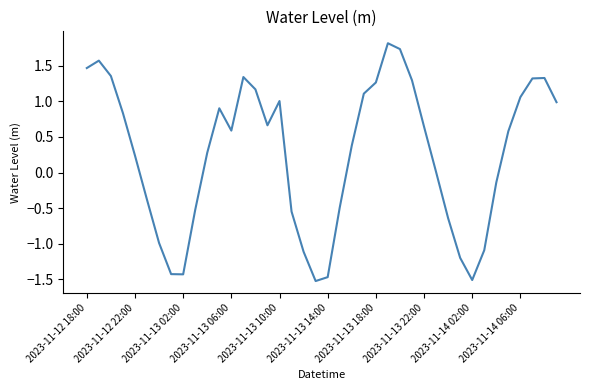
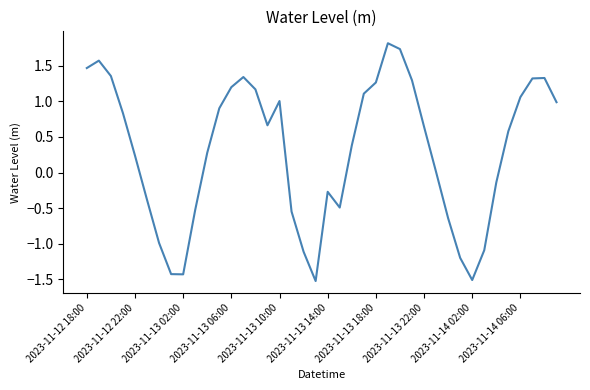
2023-11-13 06:00: 0.6 -> 1.2
2023-11-13 14:00: -1.5 -> -0.3
